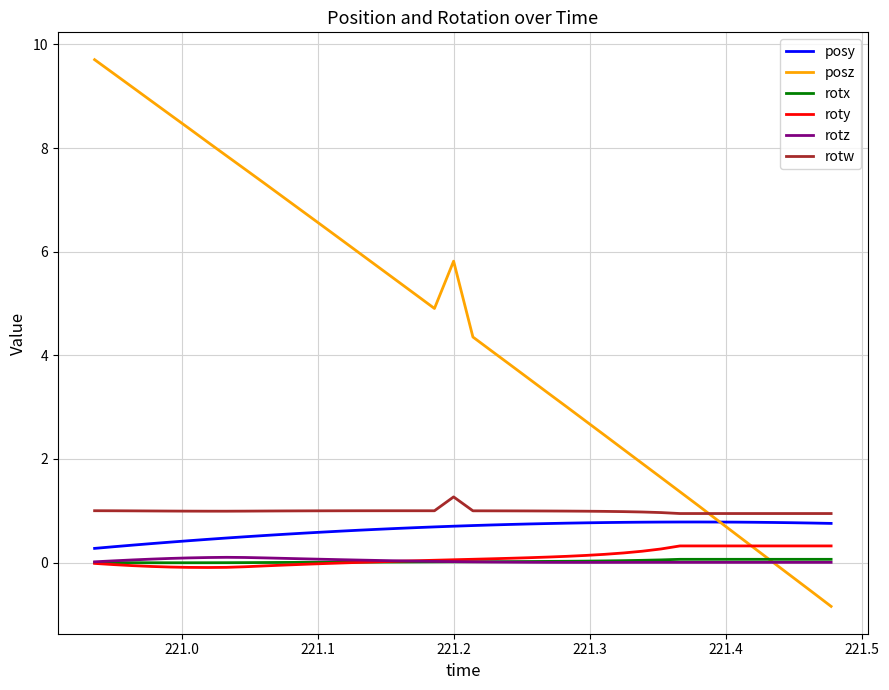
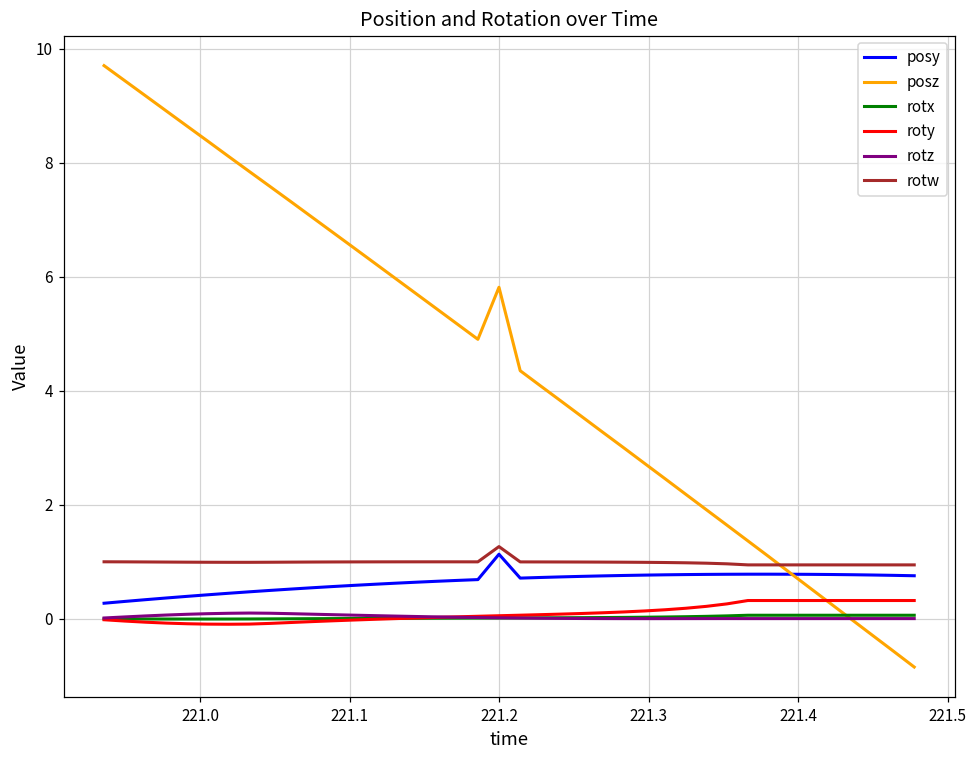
posy, 221.2: 0.7 -> 1.1
